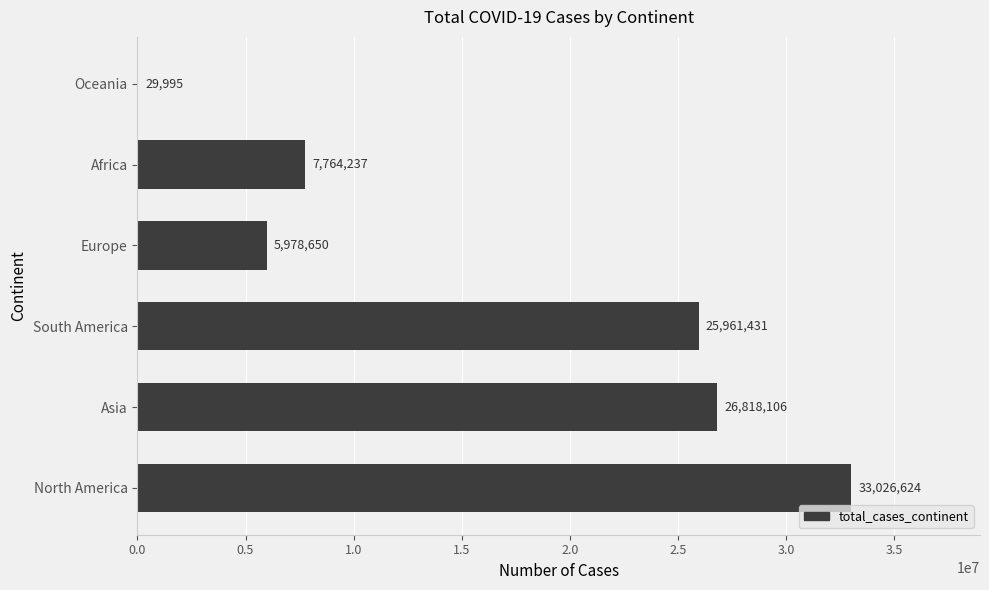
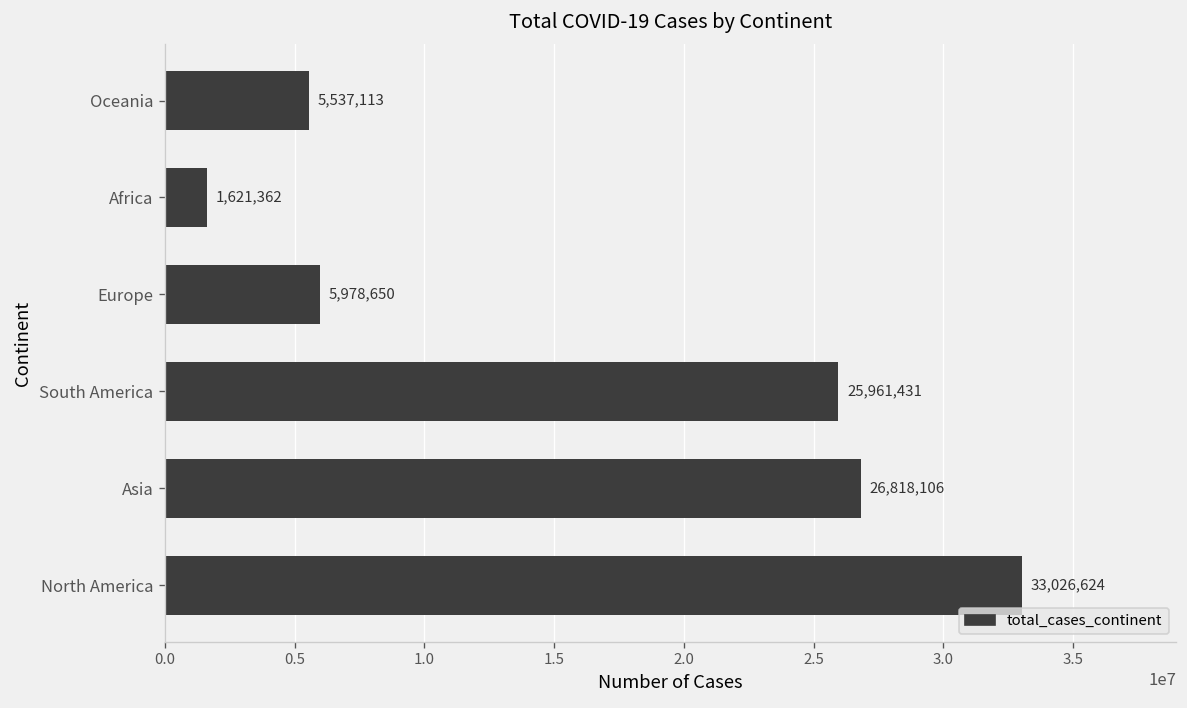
Oceania: 29,995 -> 5,537,113
Africa: 7,764,237 -> 1,621,362
